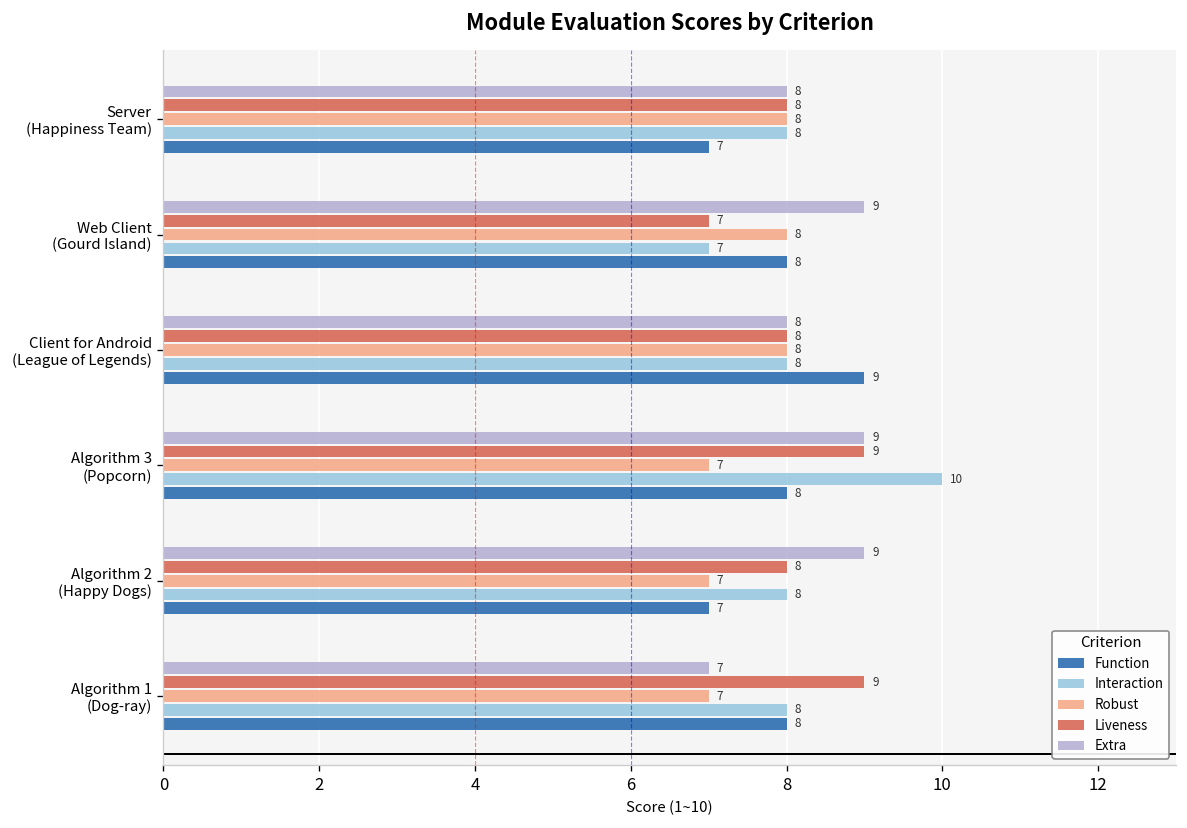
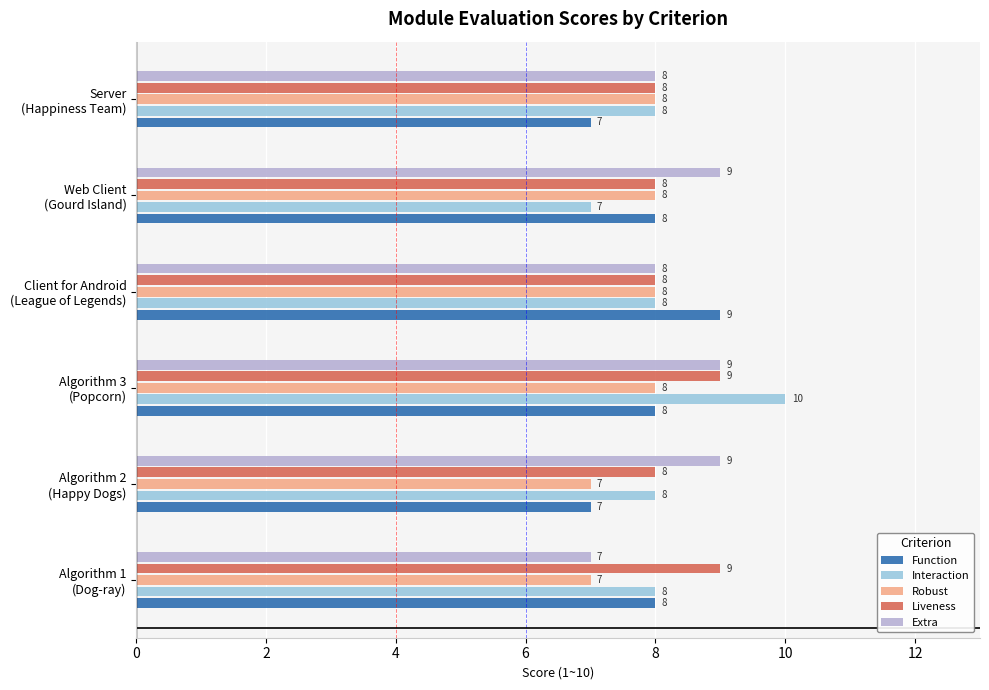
Liveness, Web Client (Gourd Island): 7 -> 8
Robust, Algorithm 3 (Popcorn): 7 -> 8
